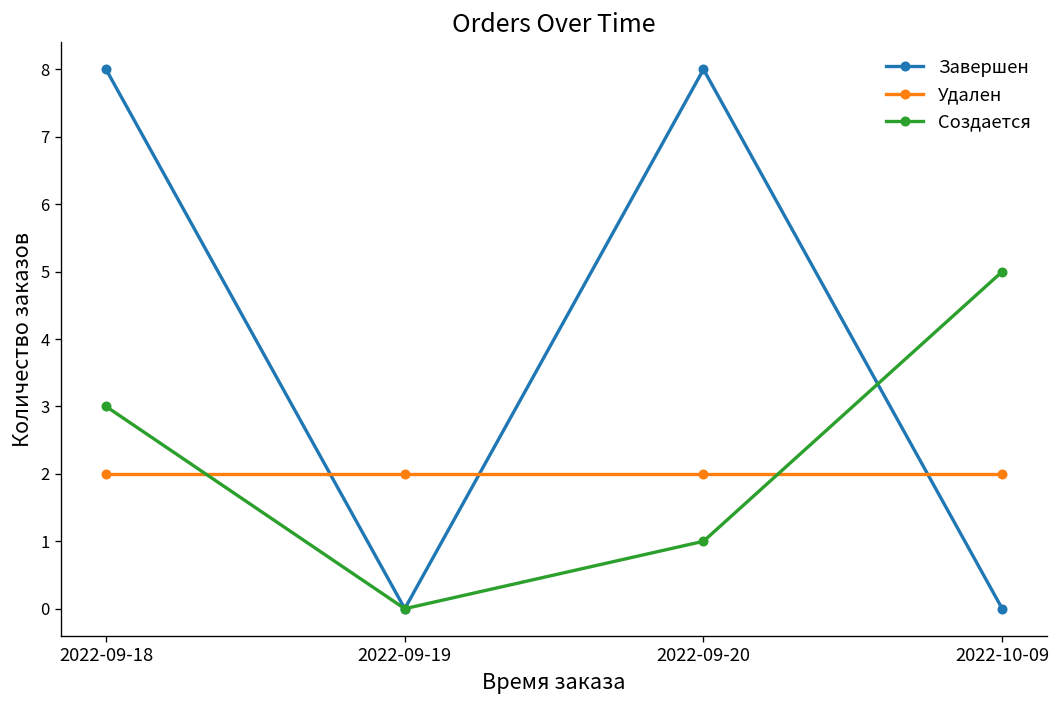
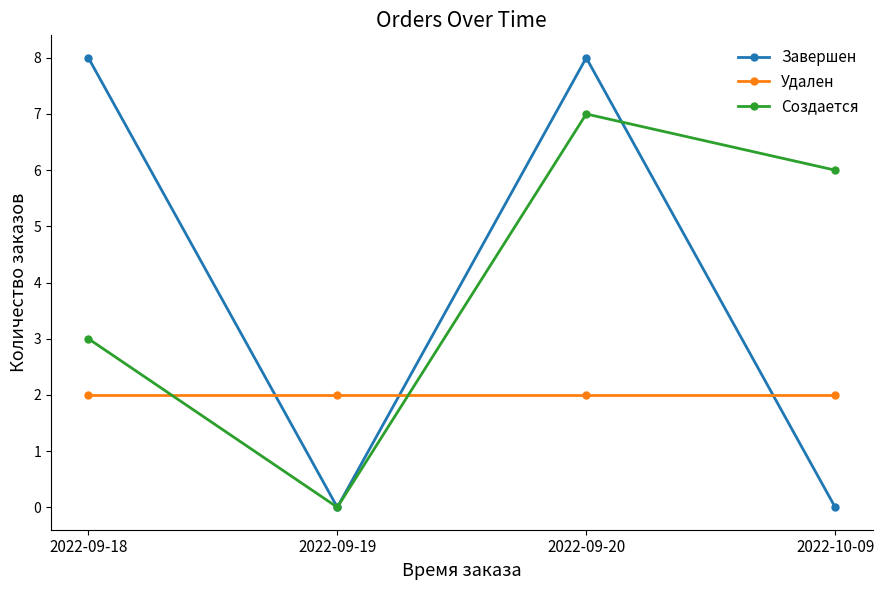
Создается, 2022-09-20: 1 -> 7
Создается, 2022-10-09: 5 -> 6
